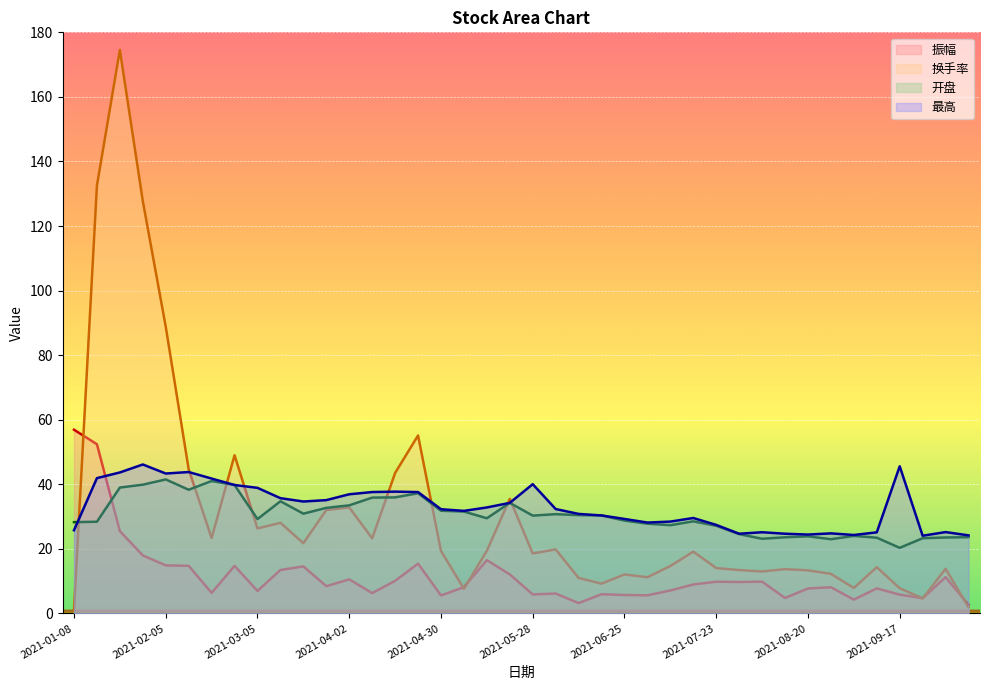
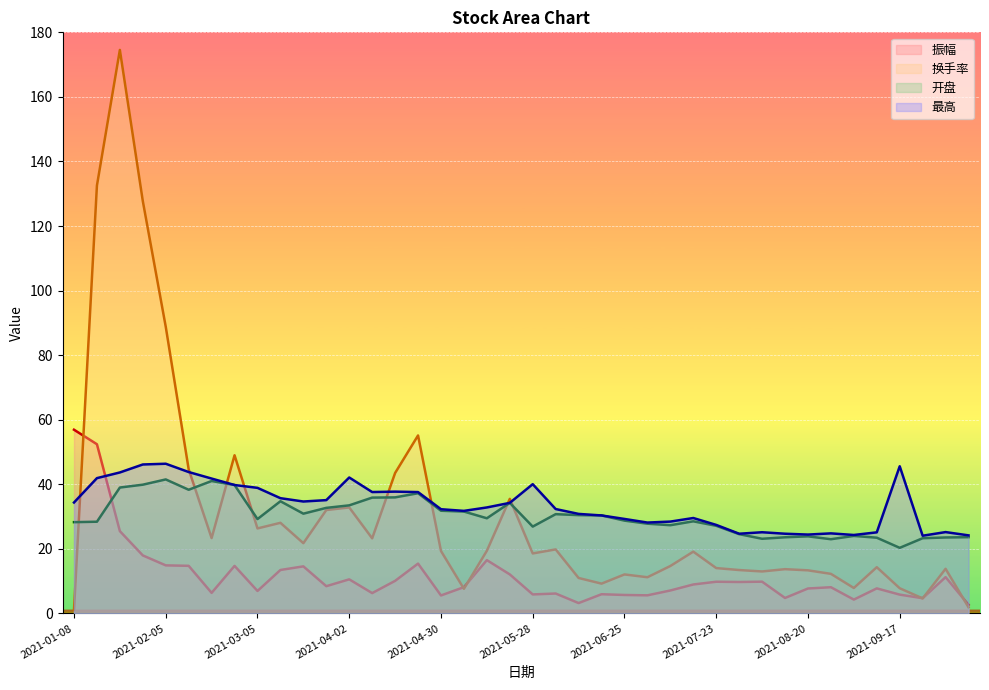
最高, 2021-01-08: 26 -> 34
最高, 2021-02-05: 43 -> 46
最高, 2021-04-02: 37 -> 42
开盘, 2021-05-28: 30 -> 27
